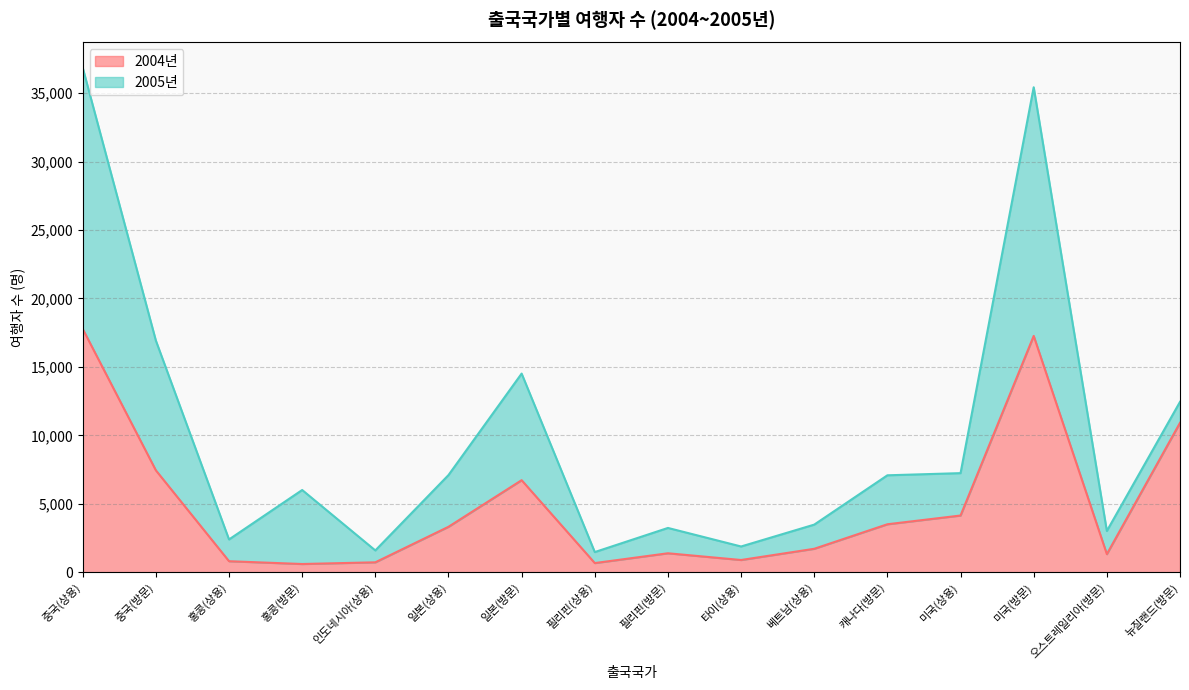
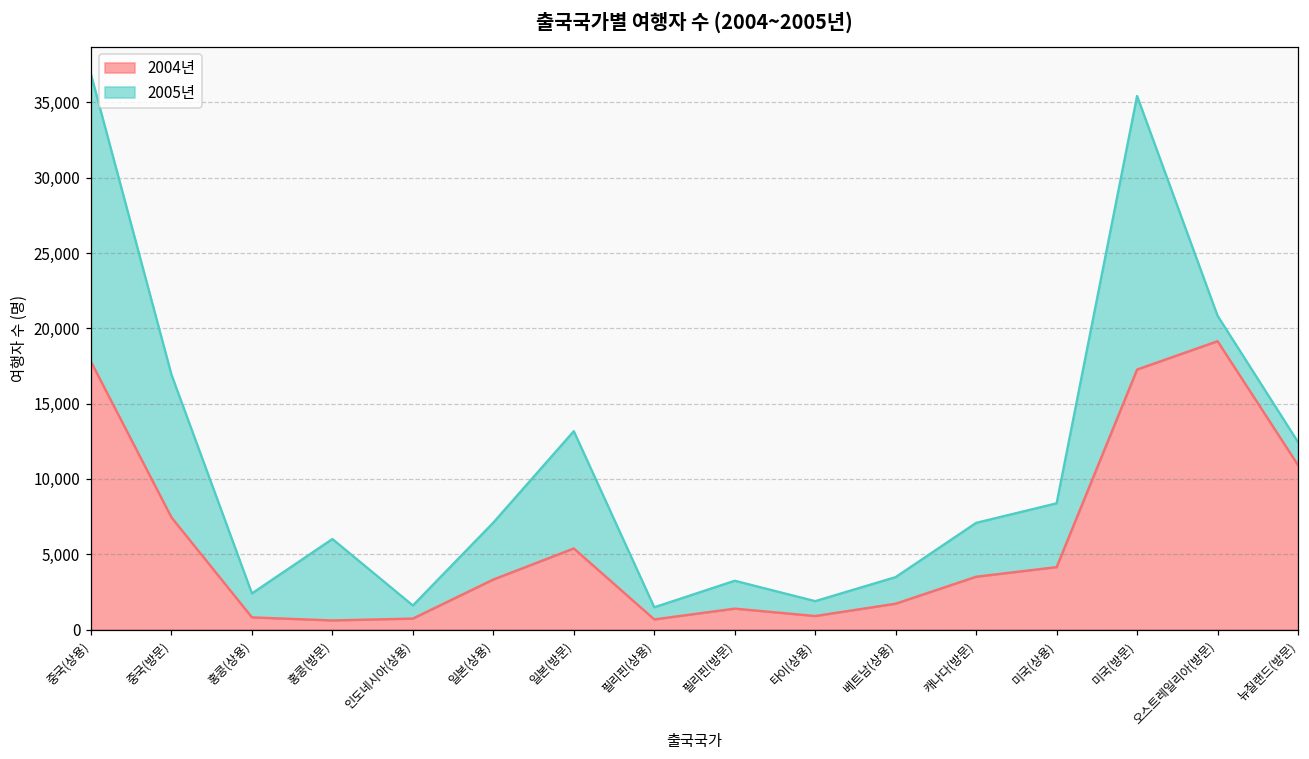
2004년, 일본(방문): 6,700 -> 5,400
2005년, 미국(상용): 3,100 -> 4,200
2004년, 오스트레일리아(방문): 1,300 -> 19,100
